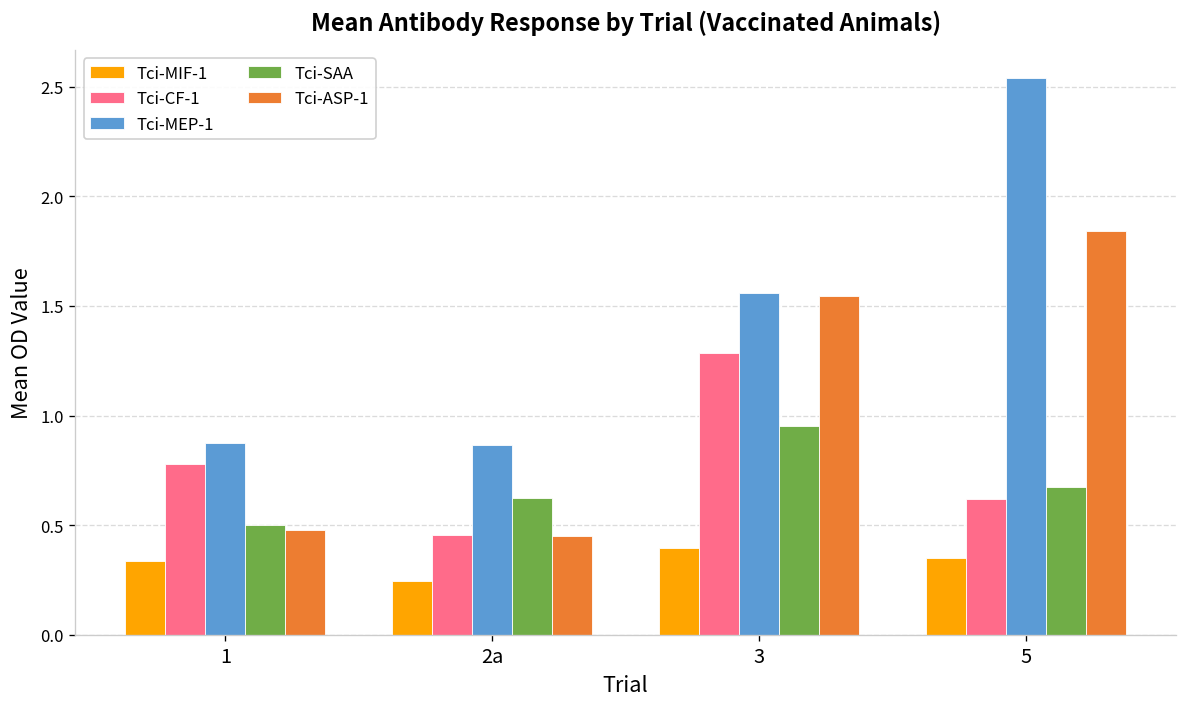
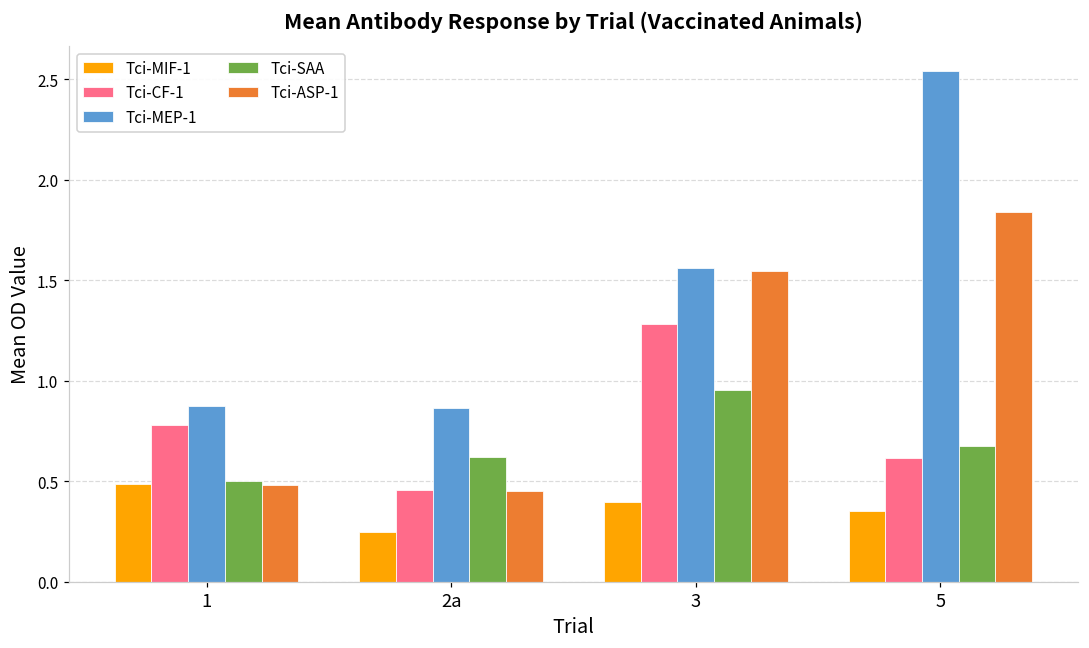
Tci-MIF-1, 1: 0.34 -> 0.49
